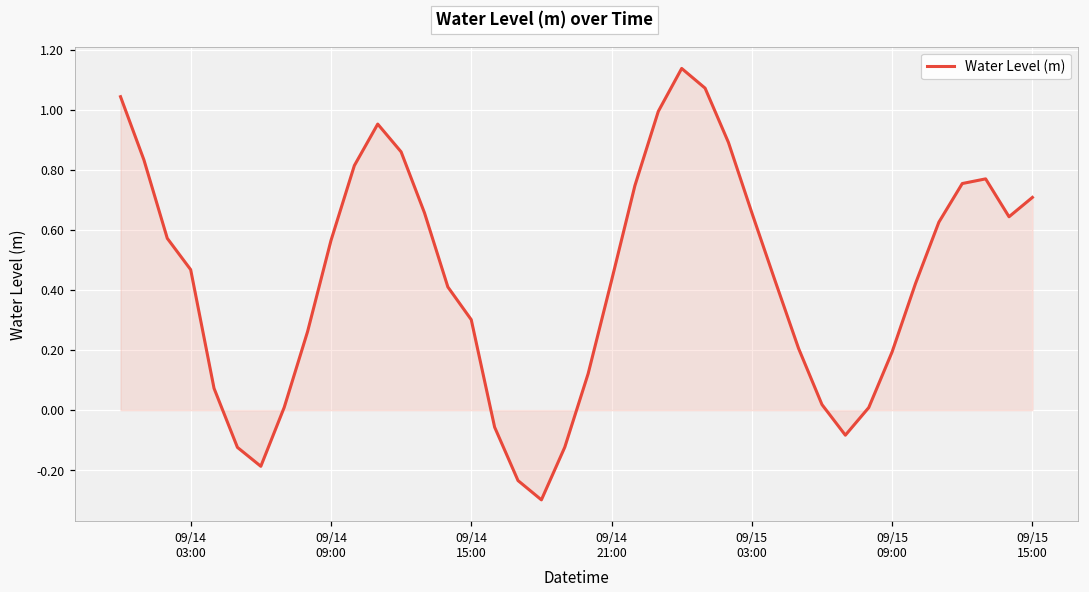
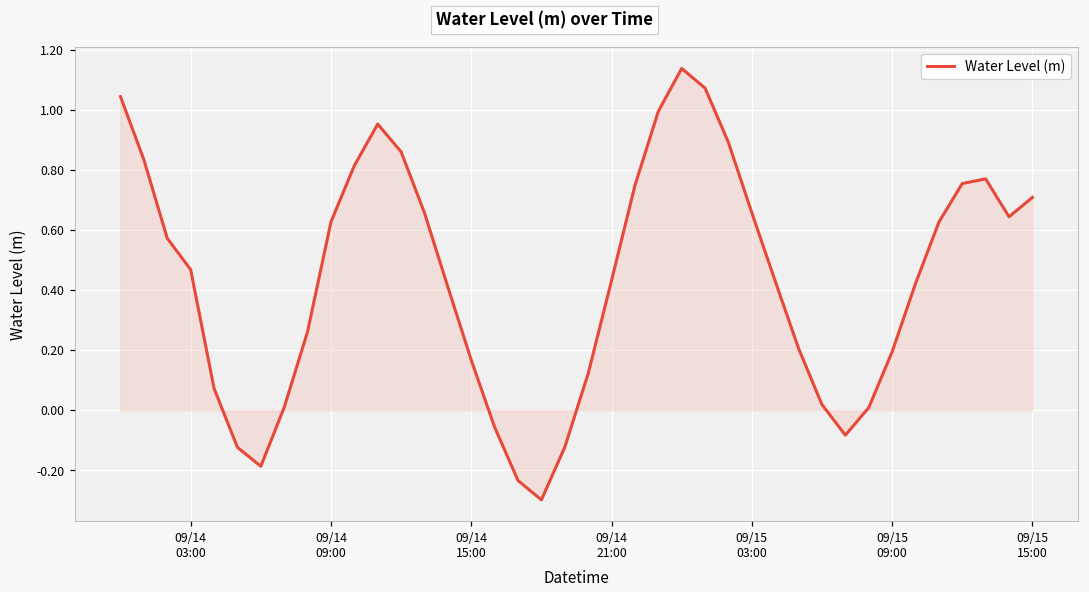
Water Level (m), 09/14 09:00: 0.56 -> 0.63
Water Level (m), 09/14 15:00: 0.30 -> 0.17
